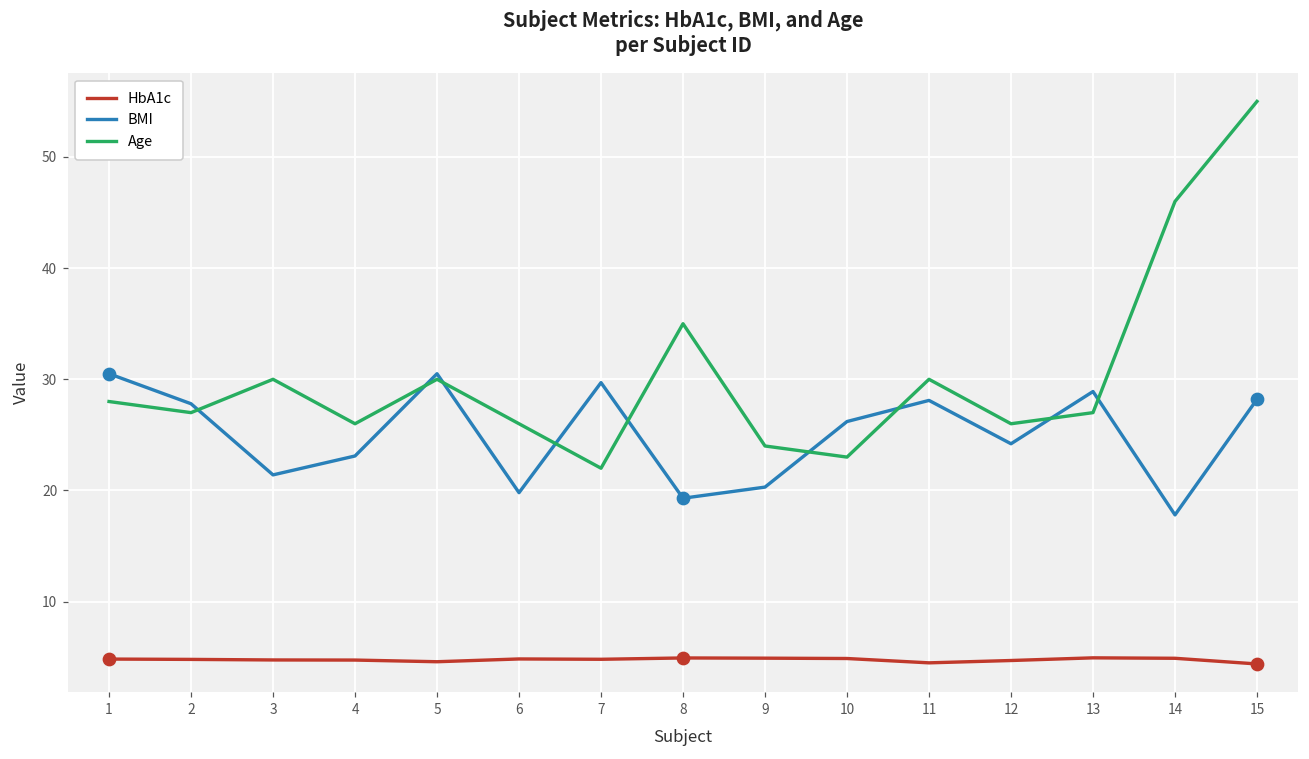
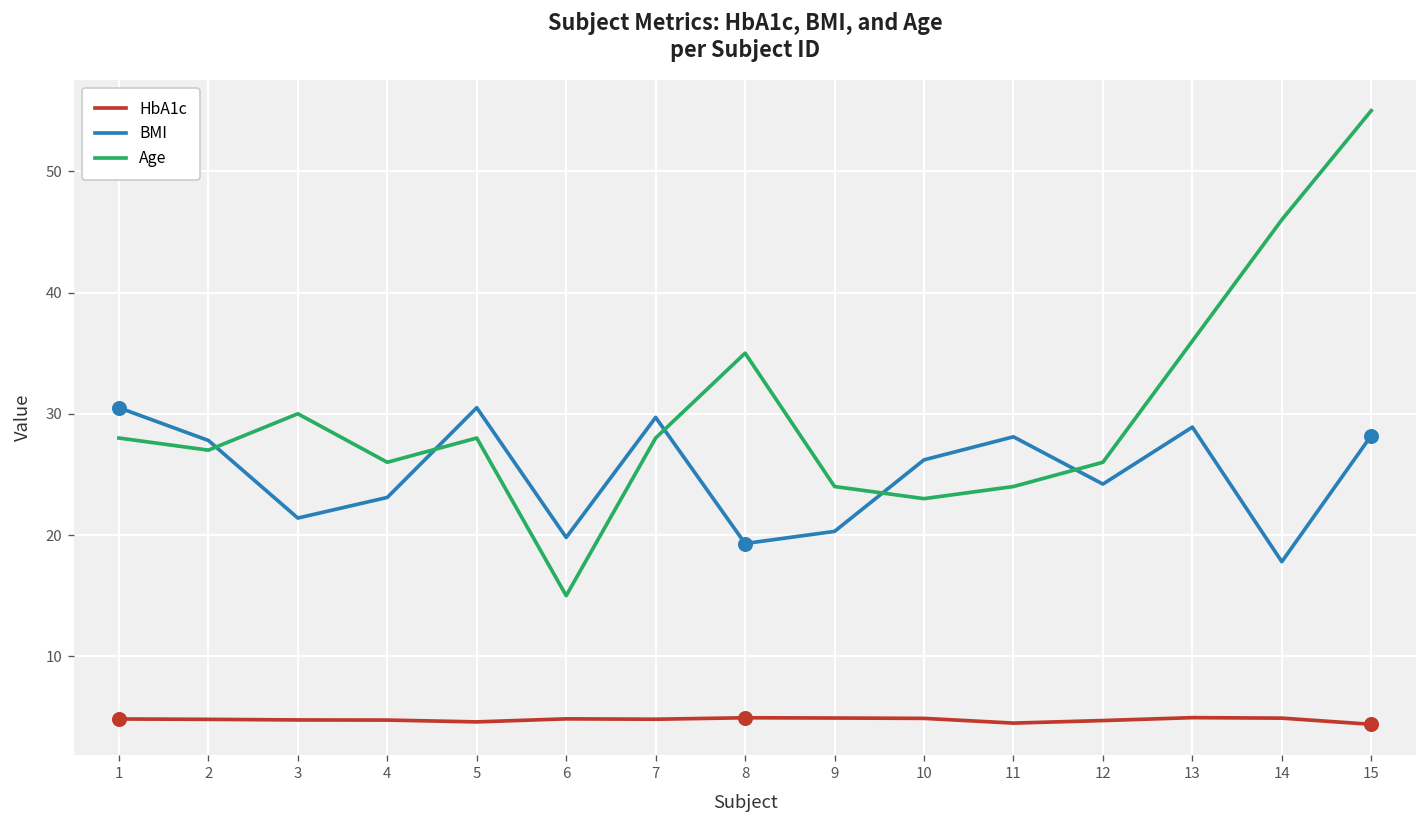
Age, 5: 30 -> 28
Age, 6: 26 -> 15
Age, 7: 22 -> 28
Age, 11: 30 -> 24
Age, 13: 27 -> 36
